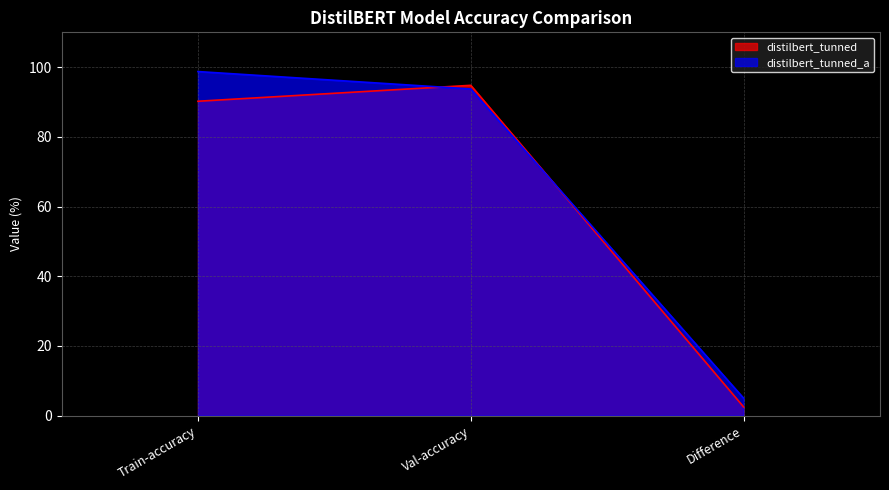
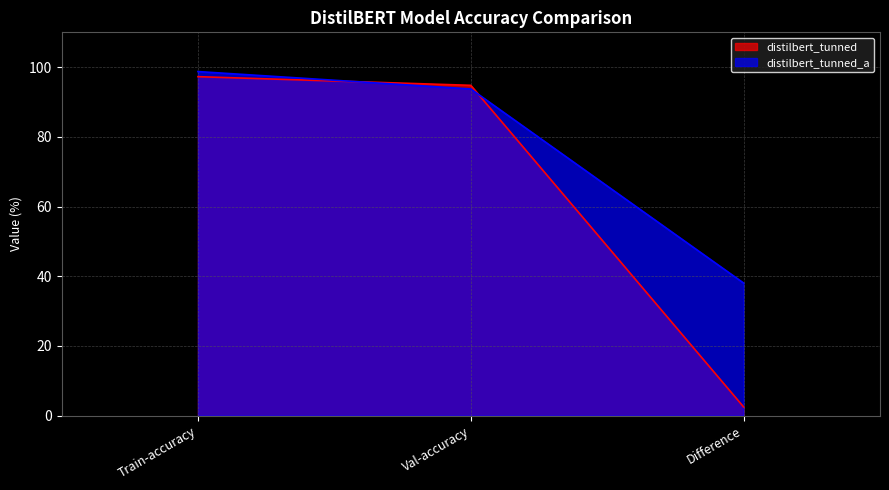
distilbert_tunned, Train-accuracy: 90 -> 97
distilbert_tunned_a, Difference: 5 -> 38
